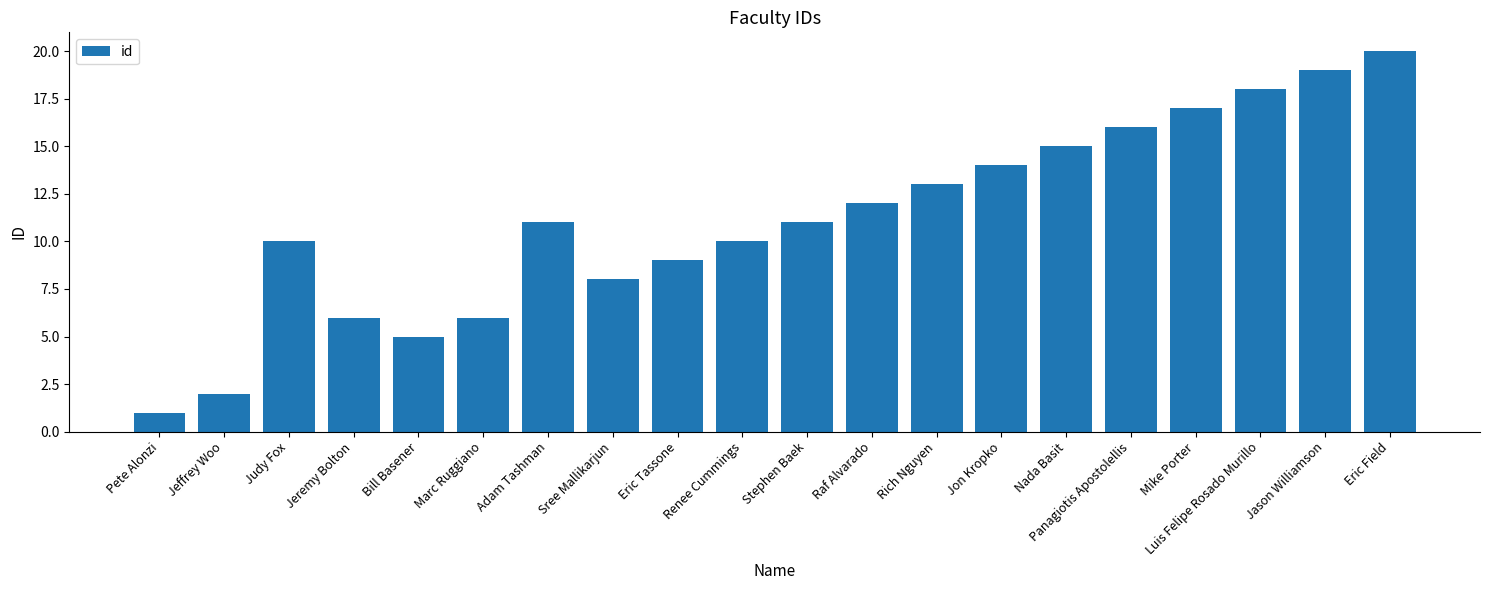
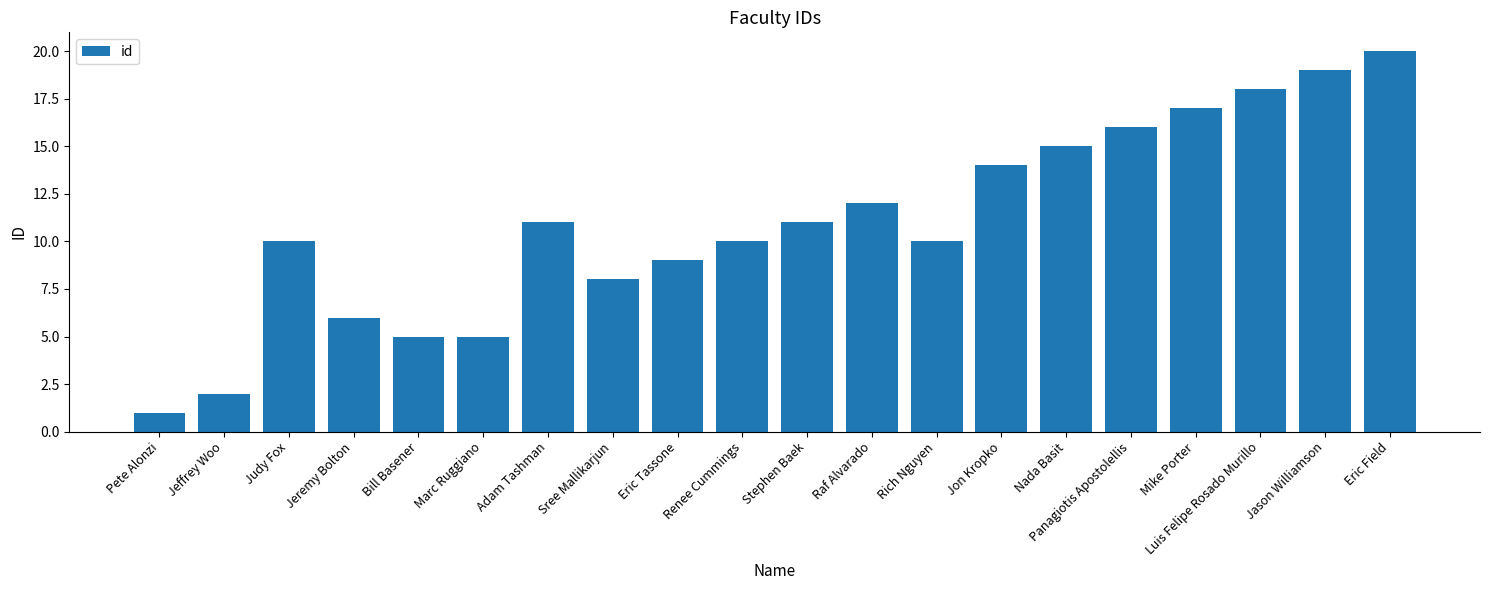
Marc Ruggiano: 6 -> 5
Rich Nguyen: 13 -> 10
